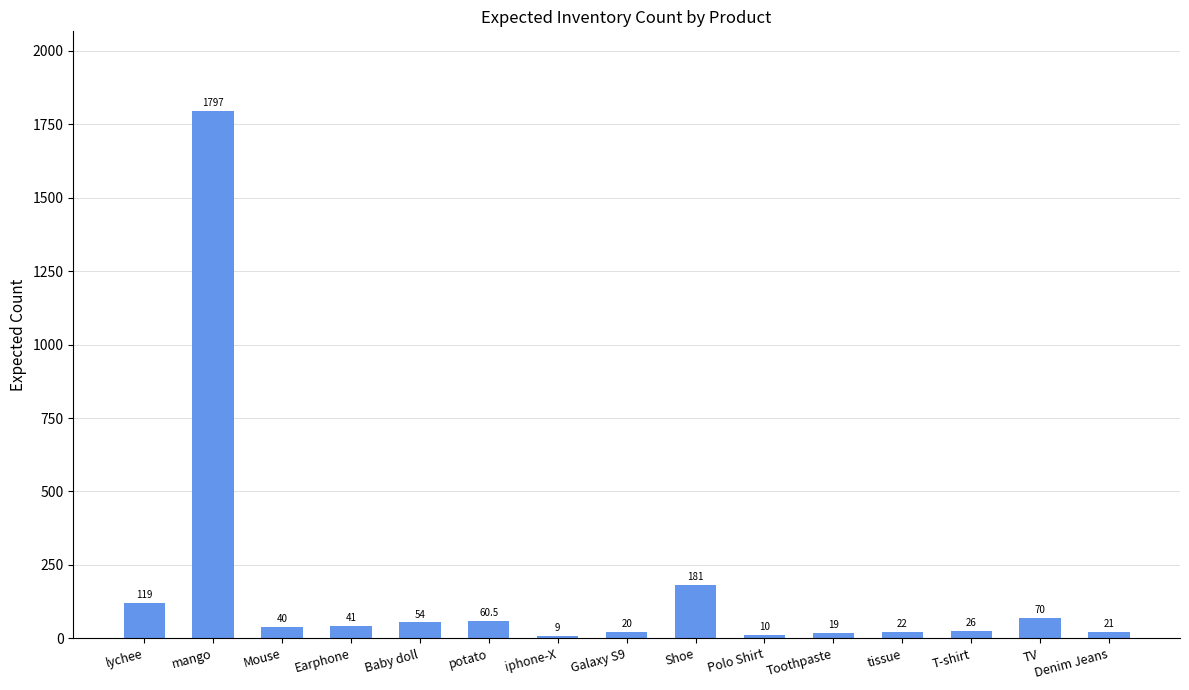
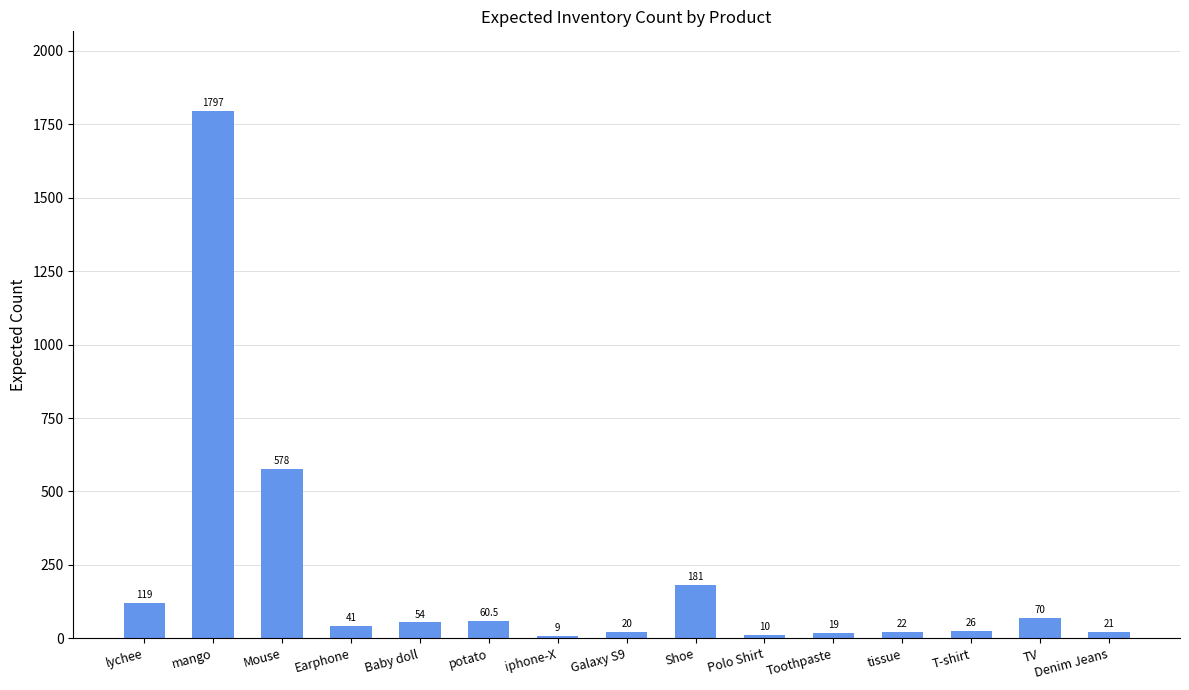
Mouse: 40 -> 578
